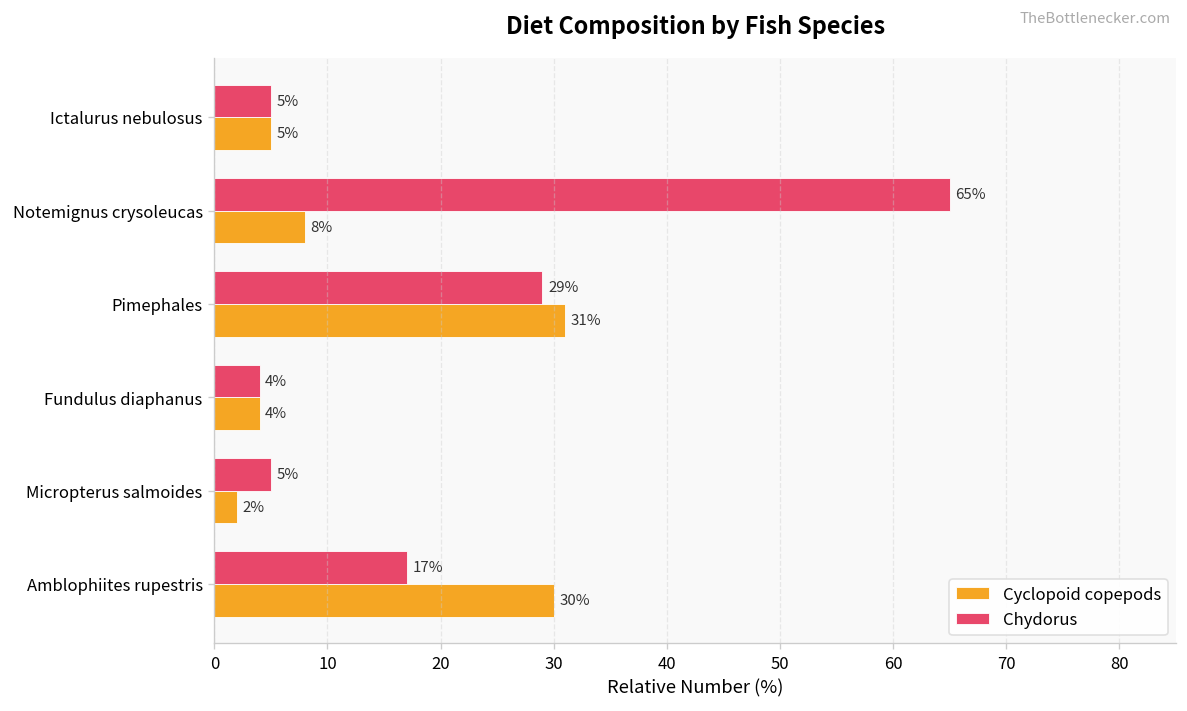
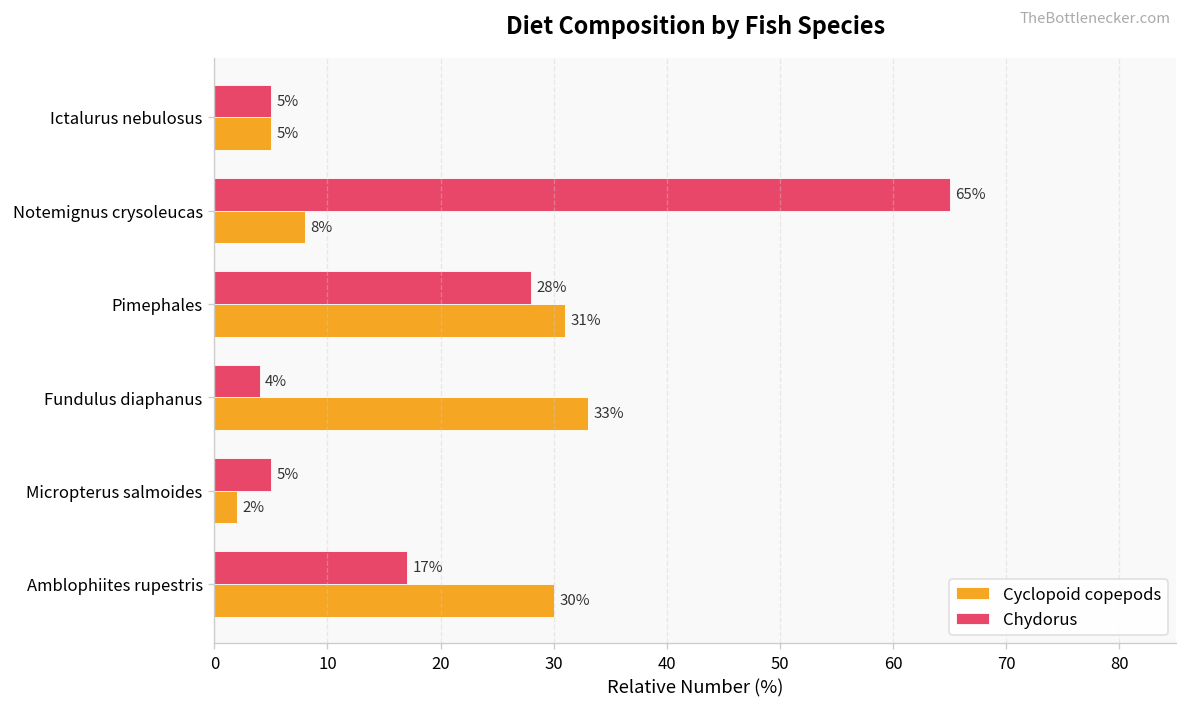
Chydorus, Pimephales: 29% -> 28%
Cyclopoid copepods, Fundulus diaphanus: 4% -> 33%
